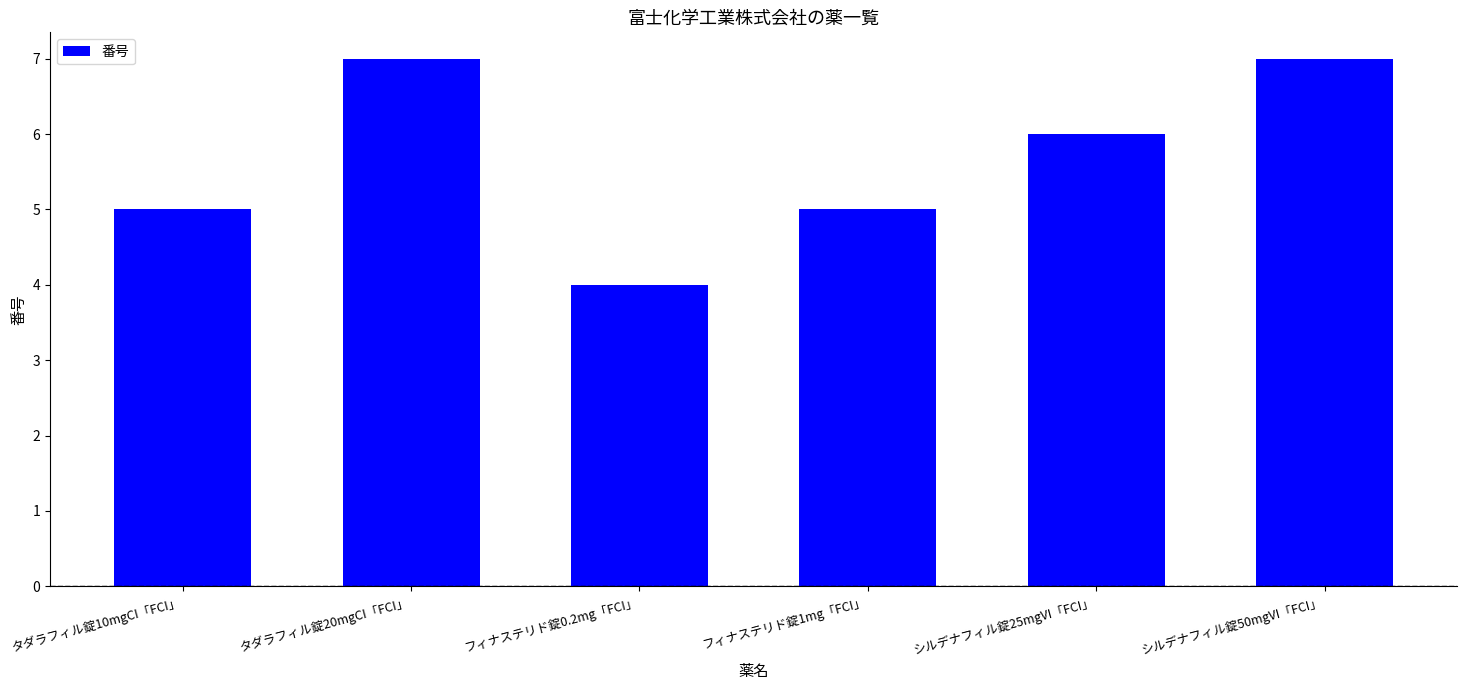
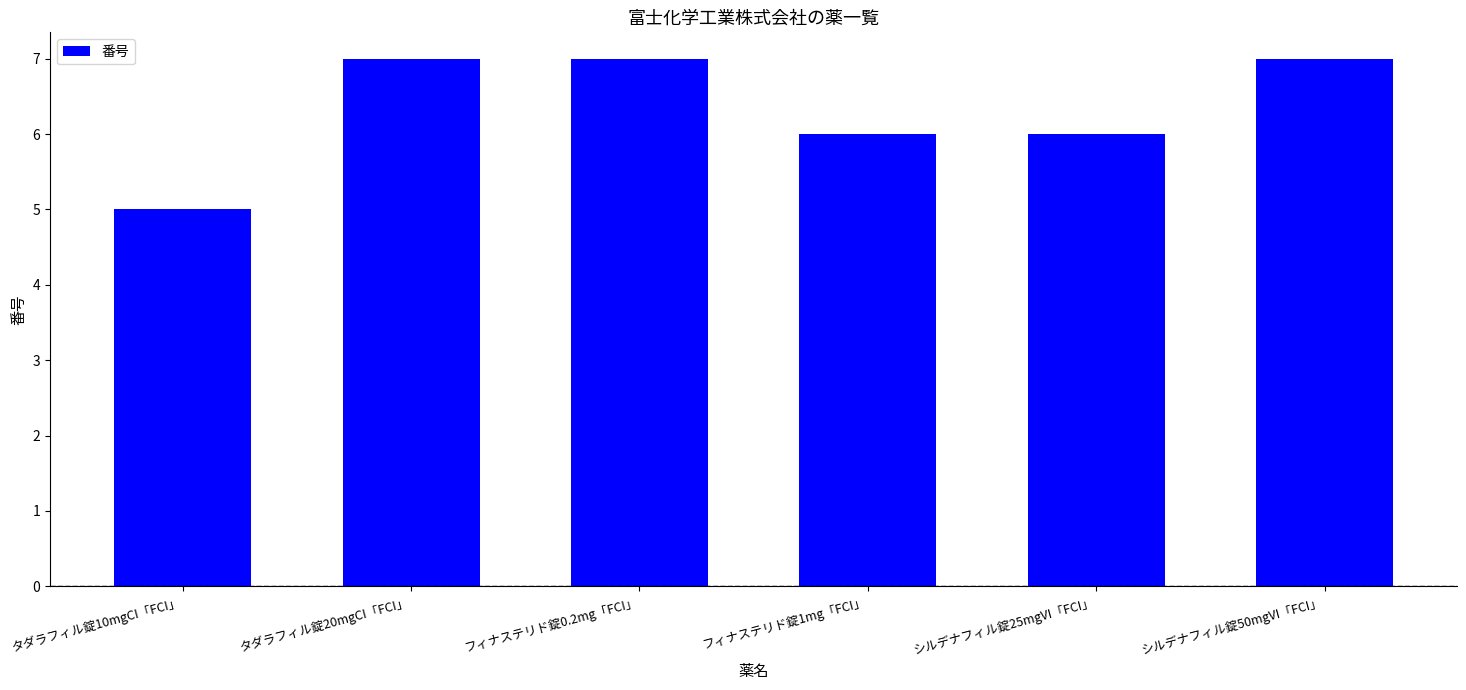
フィナステリド錠0.2mg「FCI」: 4 -> 7
フィナステリド錠1mg「FCI」: 5 -> 6
